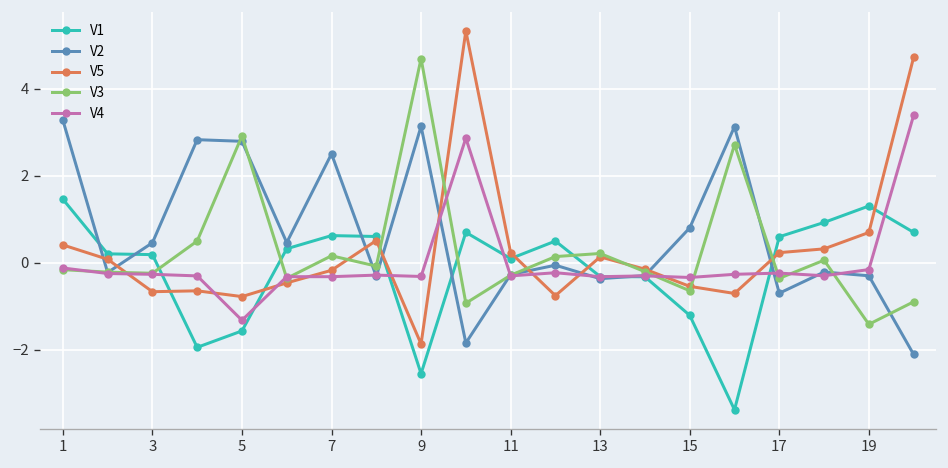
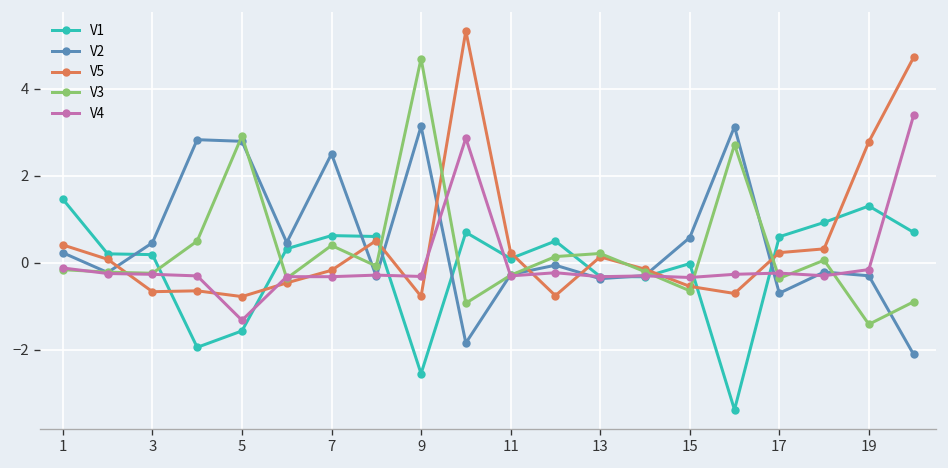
V2, 1: 3.3 -> 0.2
V3, 7: 0.2 -> 0.4
V5, 9: -1.9 -> -0.8
V1, 15: -1.2 -> 0.0
V2, 15: 0.8 -> 0.6
V5, 19: 0.7 -> 2.8
